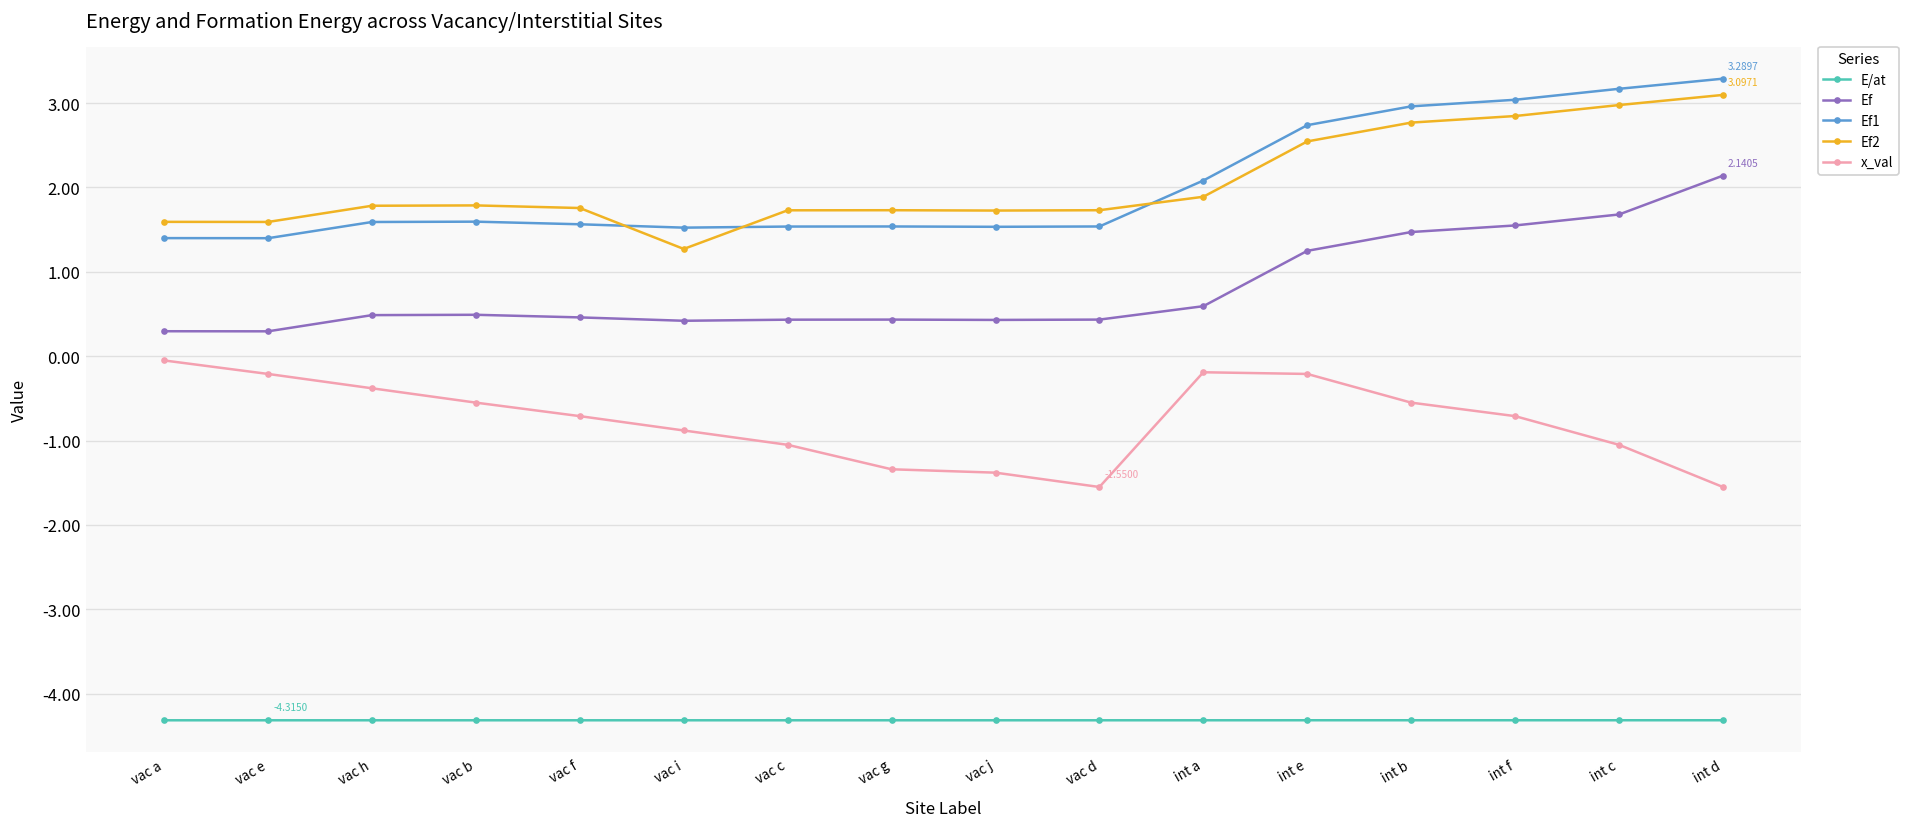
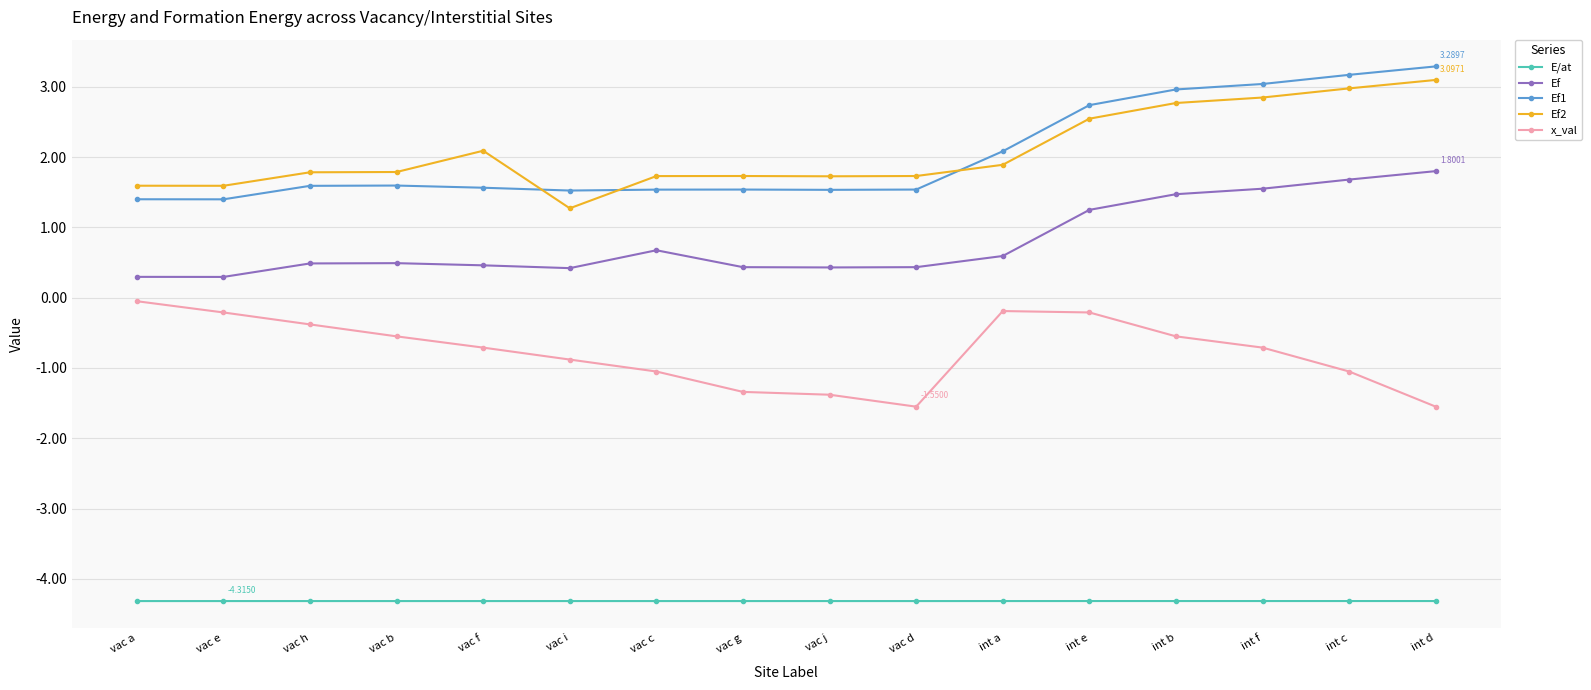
Ef2, vac f: 1.8 -> 2.1
Ef, vac c: 0.4 -> 0.7
Ef, int d: 2.1405 -> 1.8001
